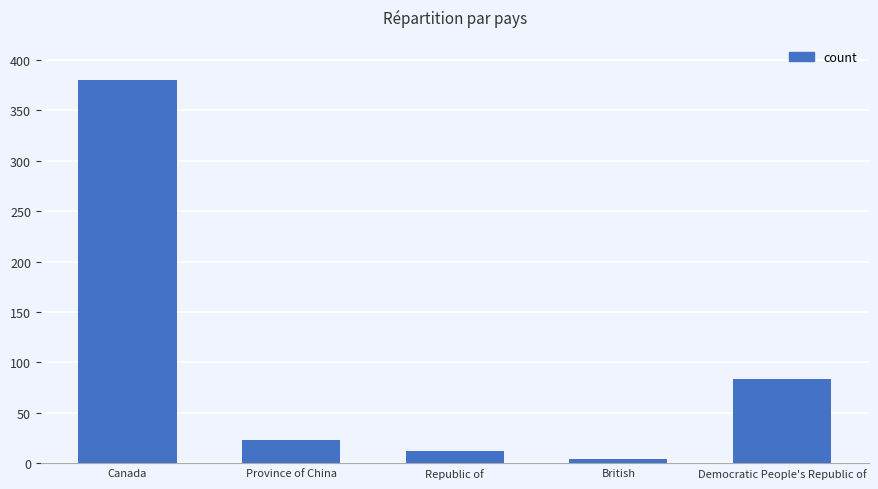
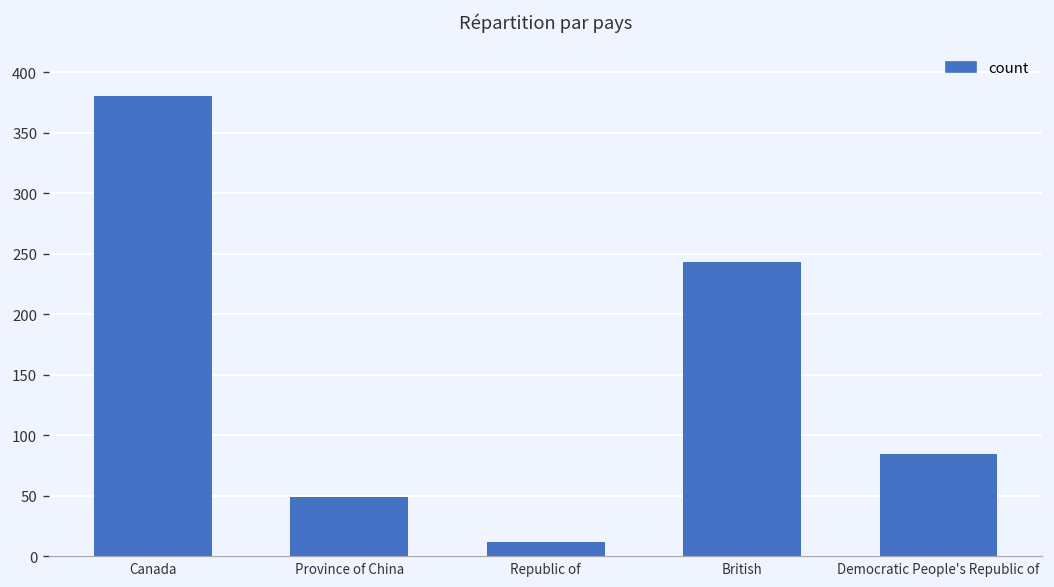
Province of China: 23 -> 49
British: 4 -> 243
